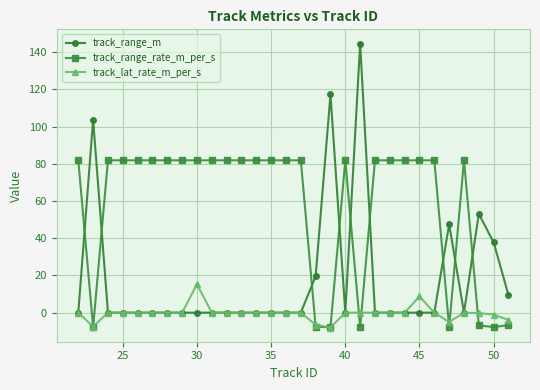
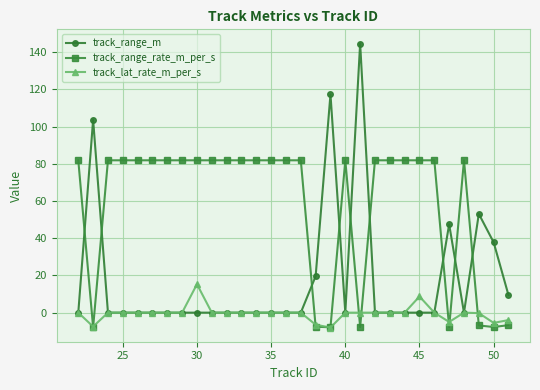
track_lat_rate_m_per_s, 50: -1 -> -6
